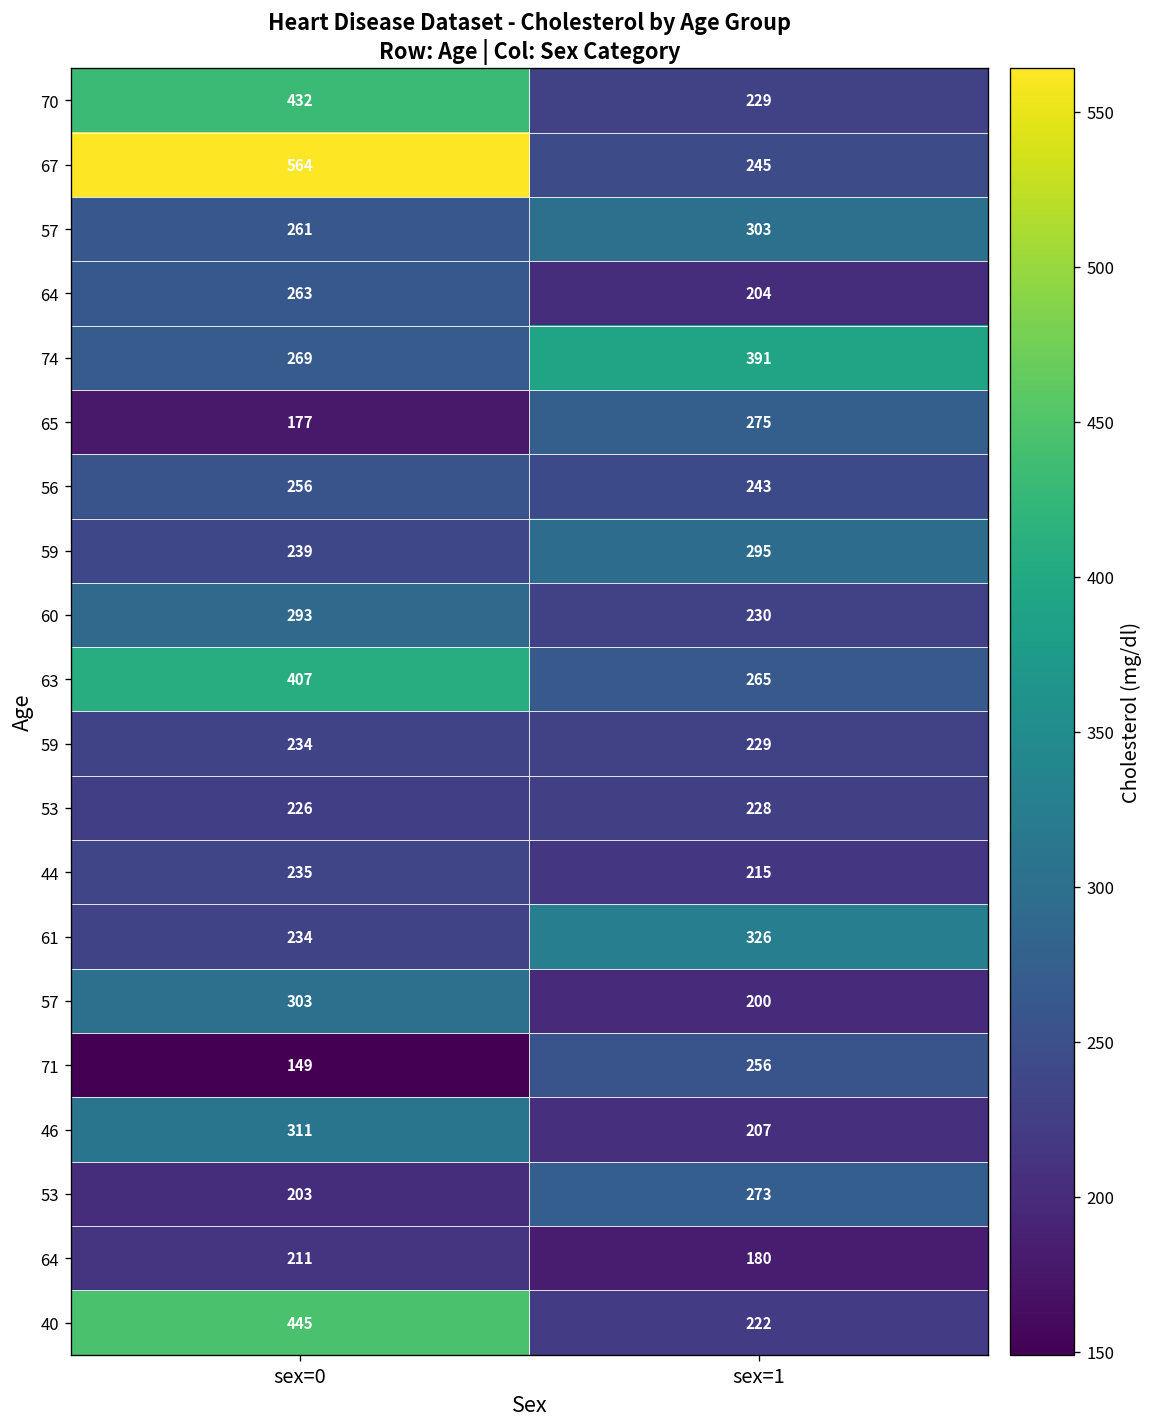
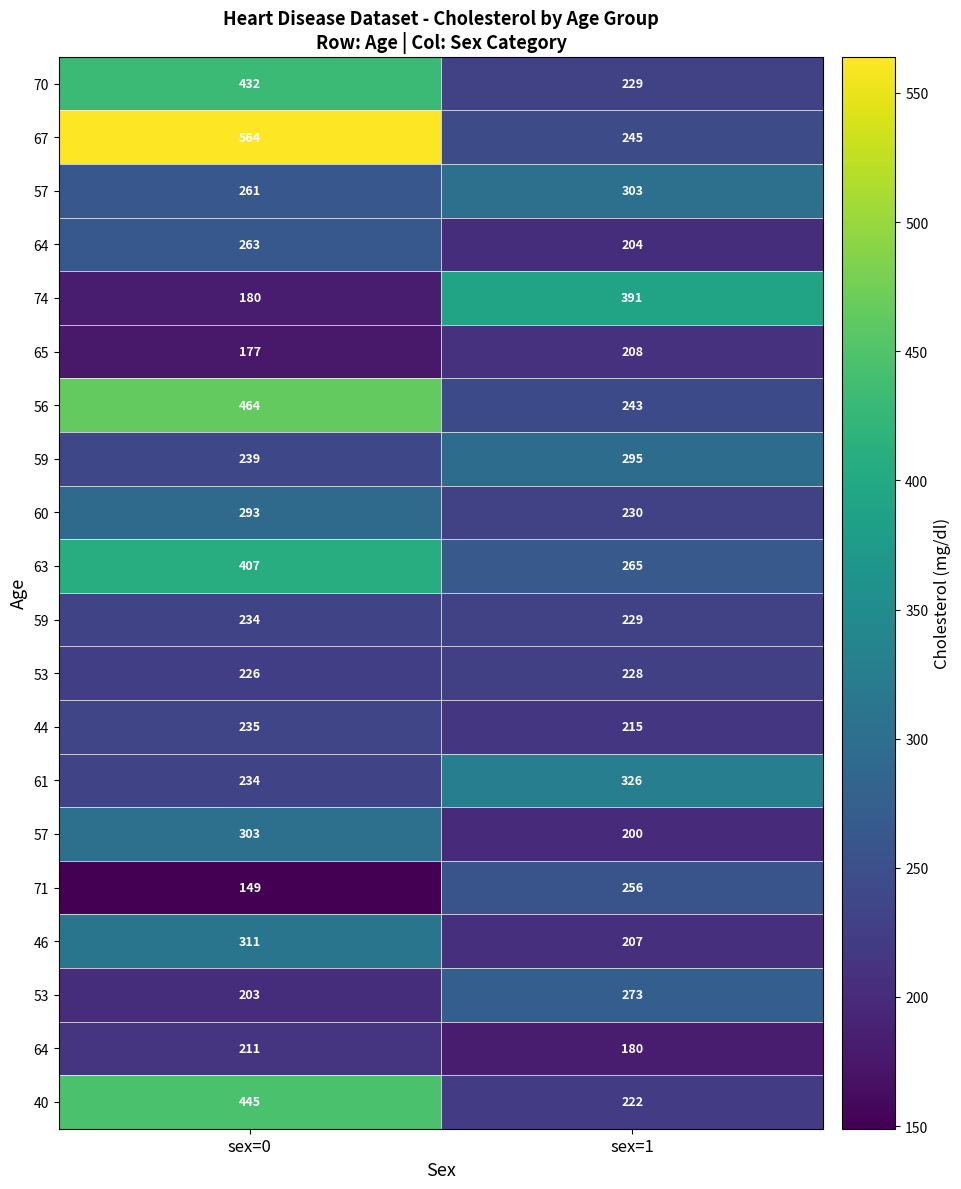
74, sex=0: 269 -> 180
65, sex=1: 275 -> 208
56, sex=0: 256 -> 464
